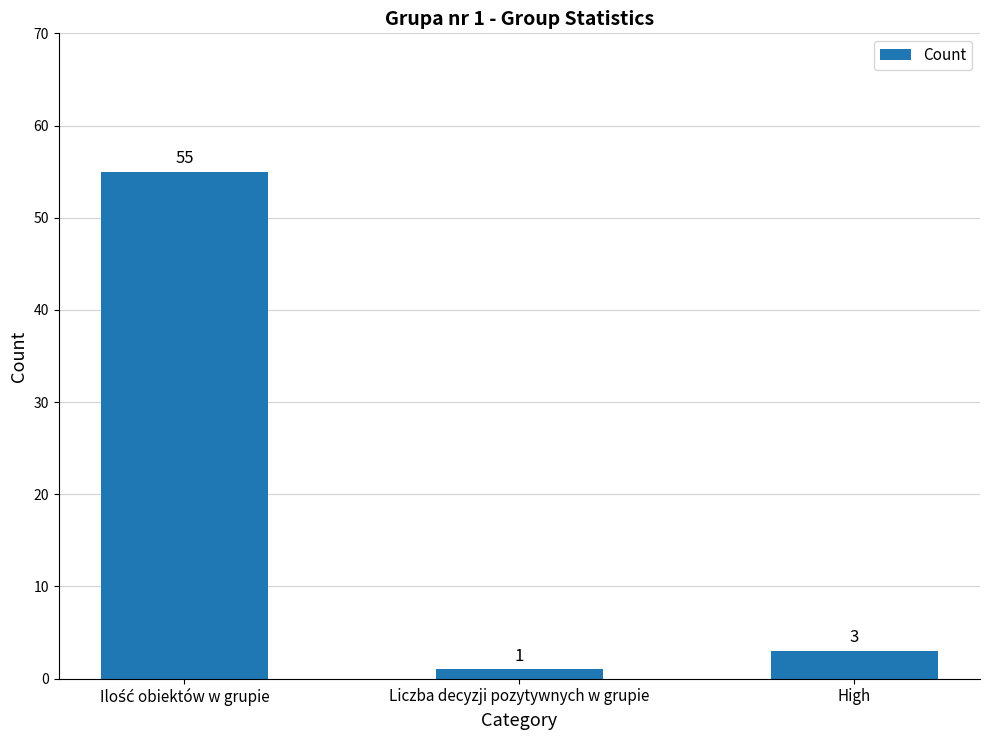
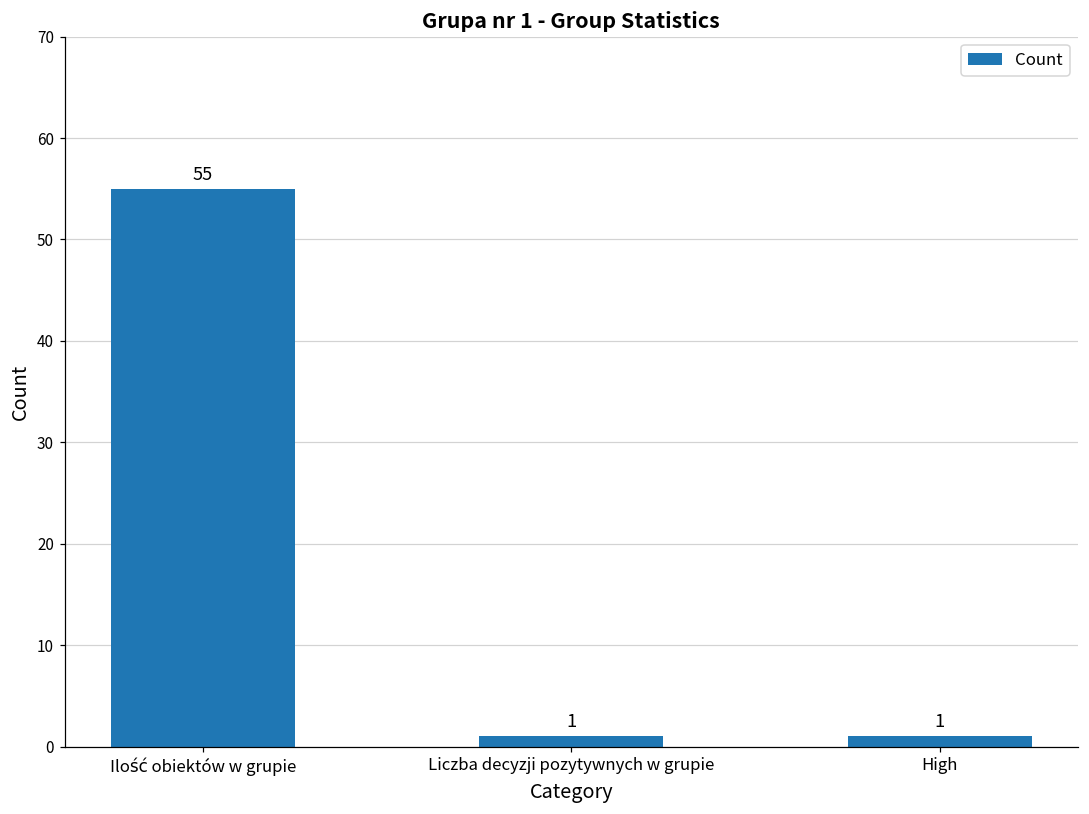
High: 3 -> 1
